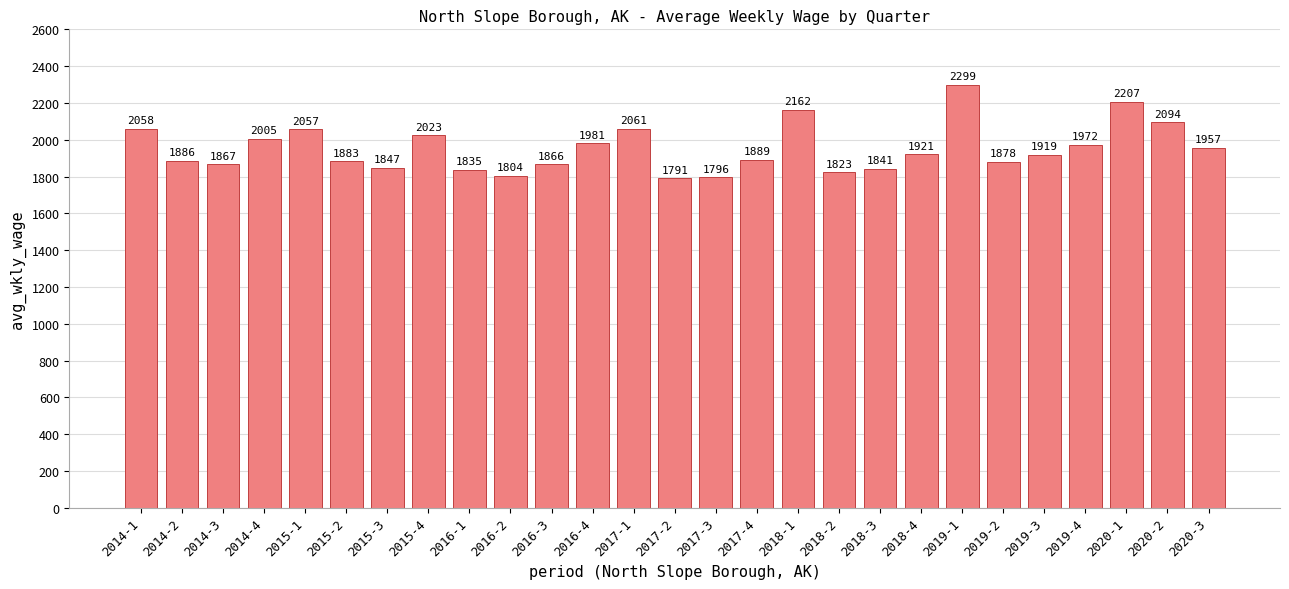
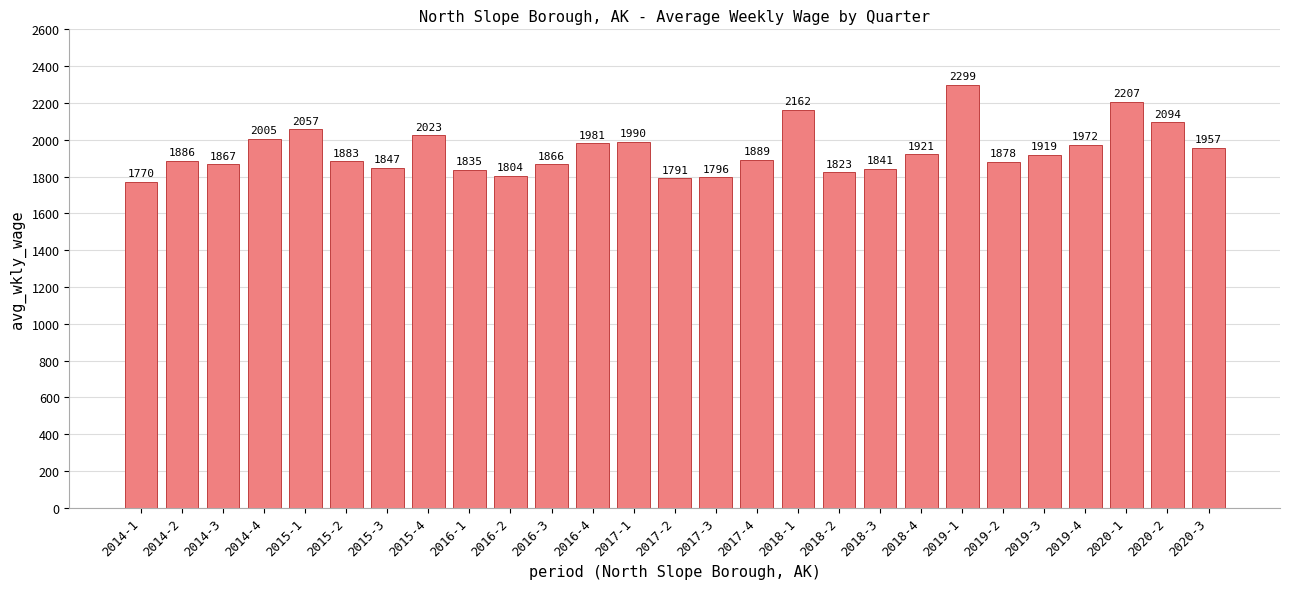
2014-1: 2058 -> 1770
2017-1: 2061 -> 1990
